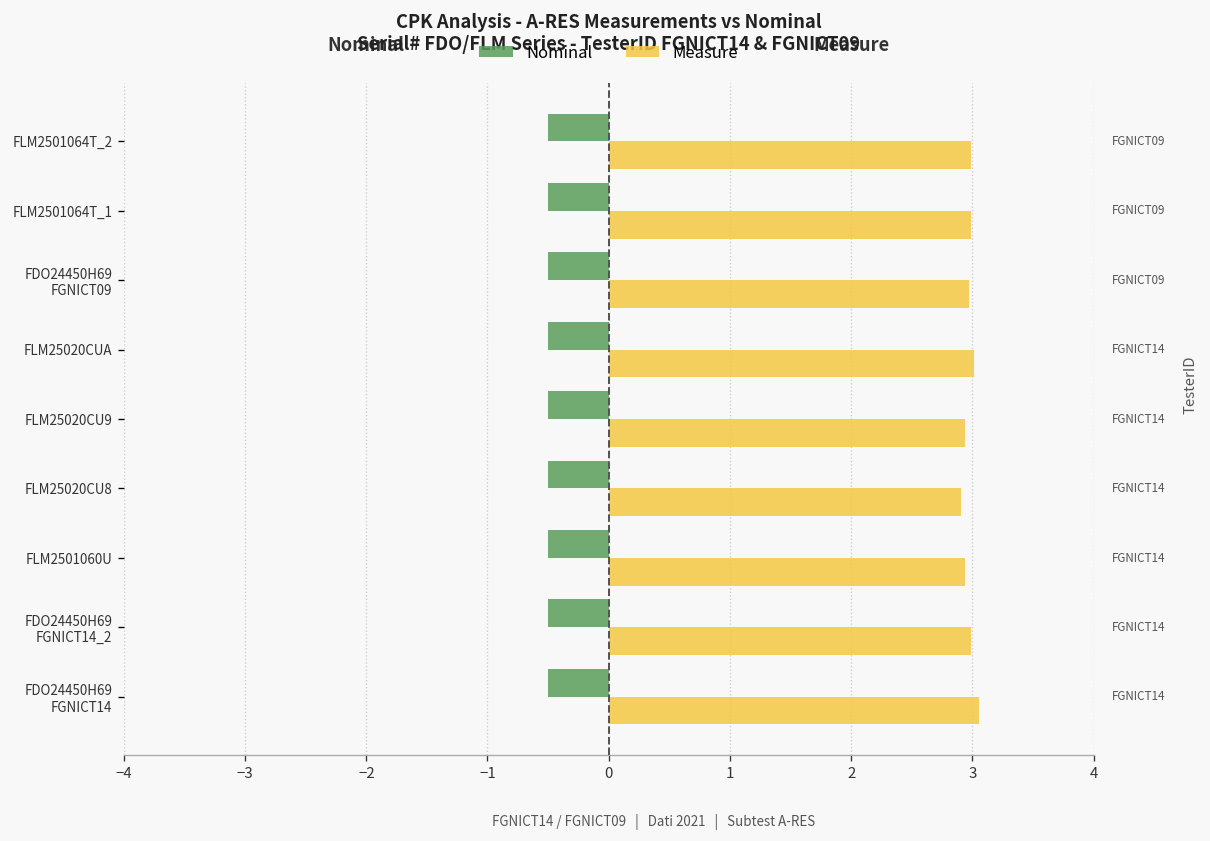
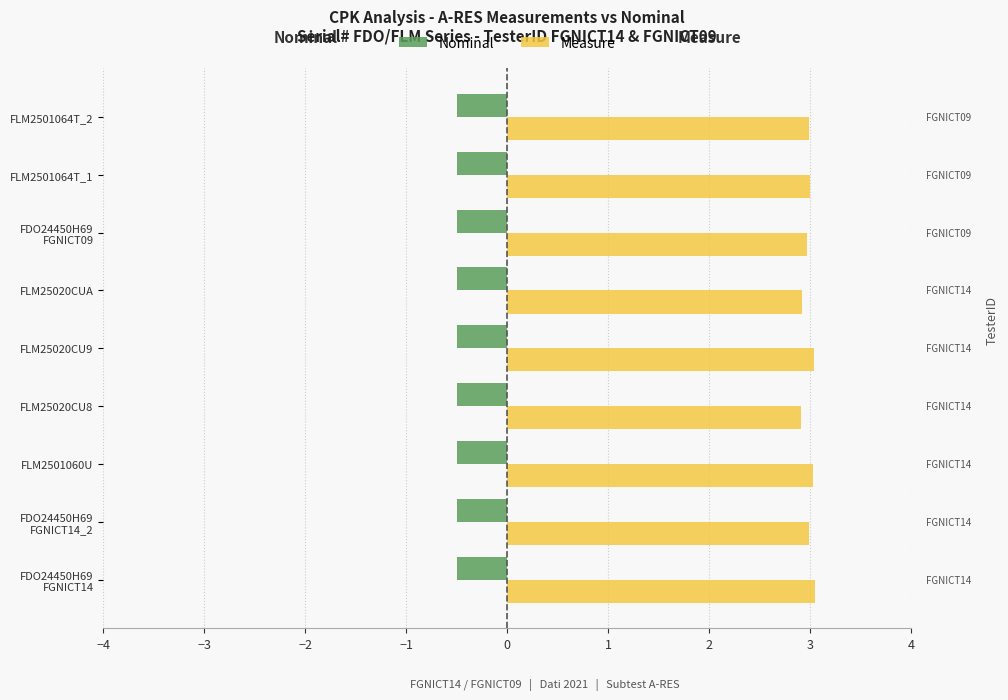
Measure, FLM25020CUA: 3.01 -> 2.91
Measure, FLM25020CU9: 2.94 -> 3.04
Measure, FLM2501060U: 2.94 -> 3.03
